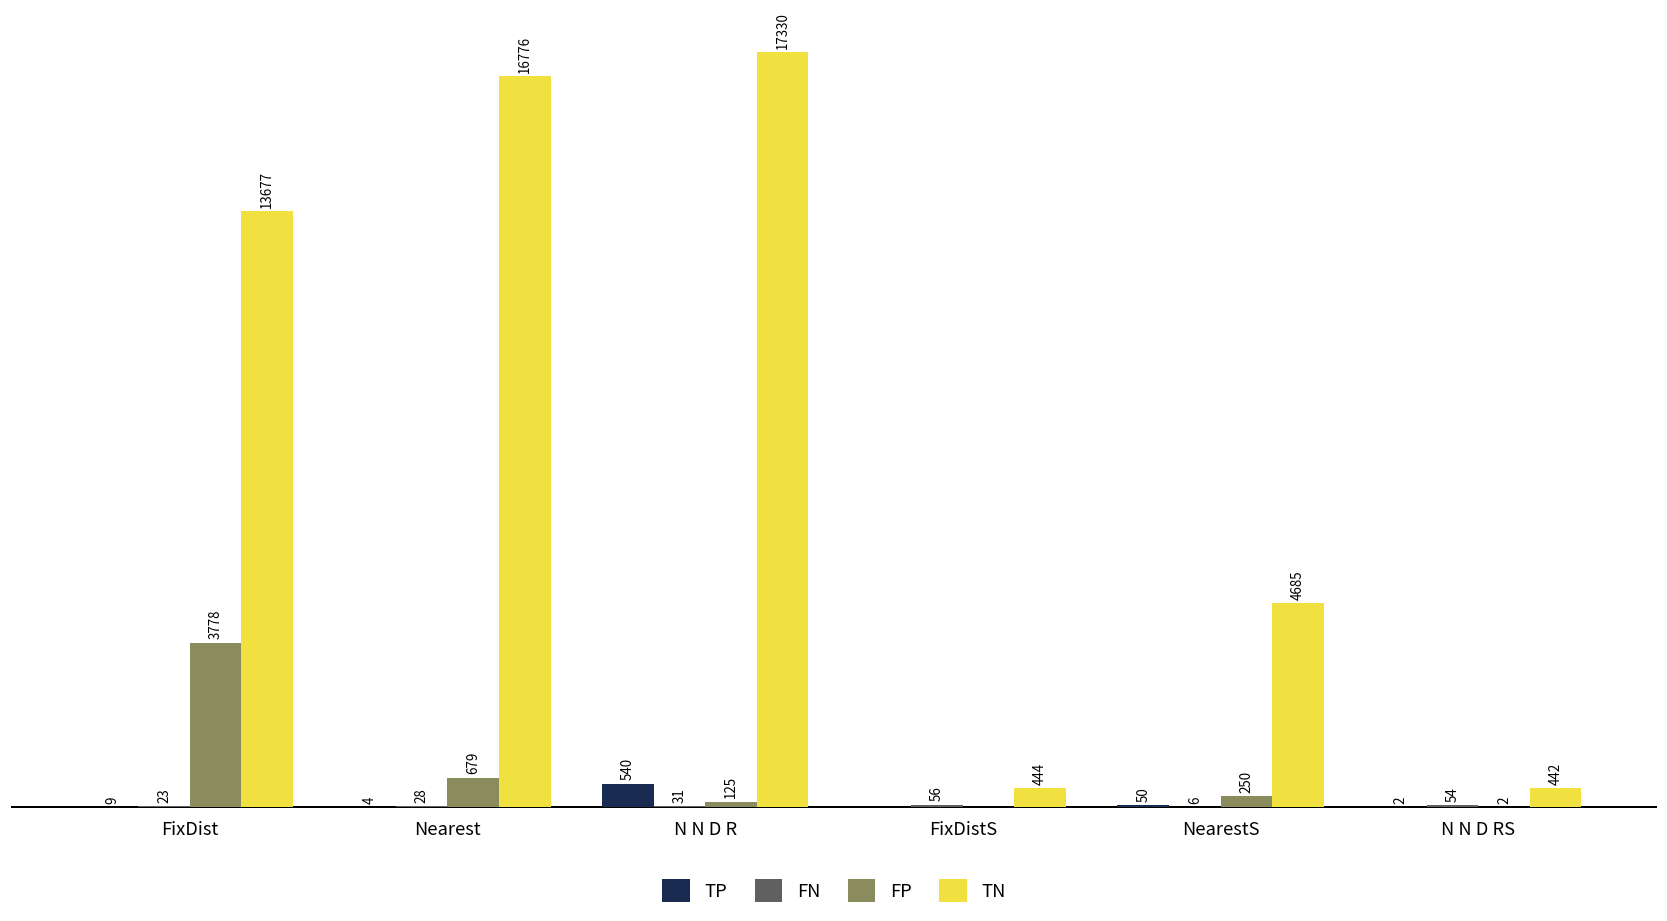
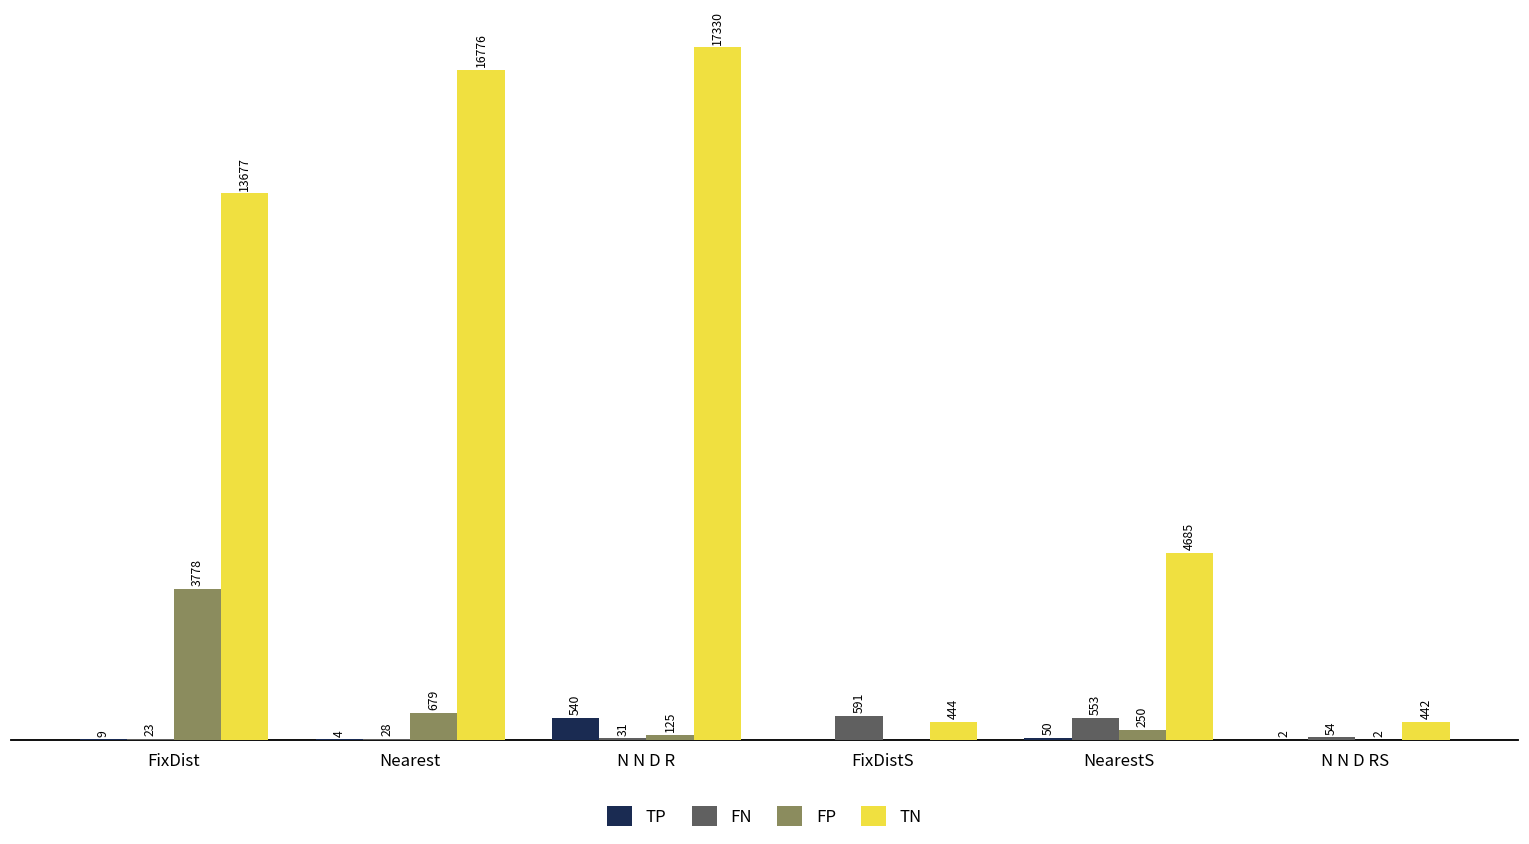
FN, FixDistS: 56 -> 591
FN, NearestS: 6 -> 553
